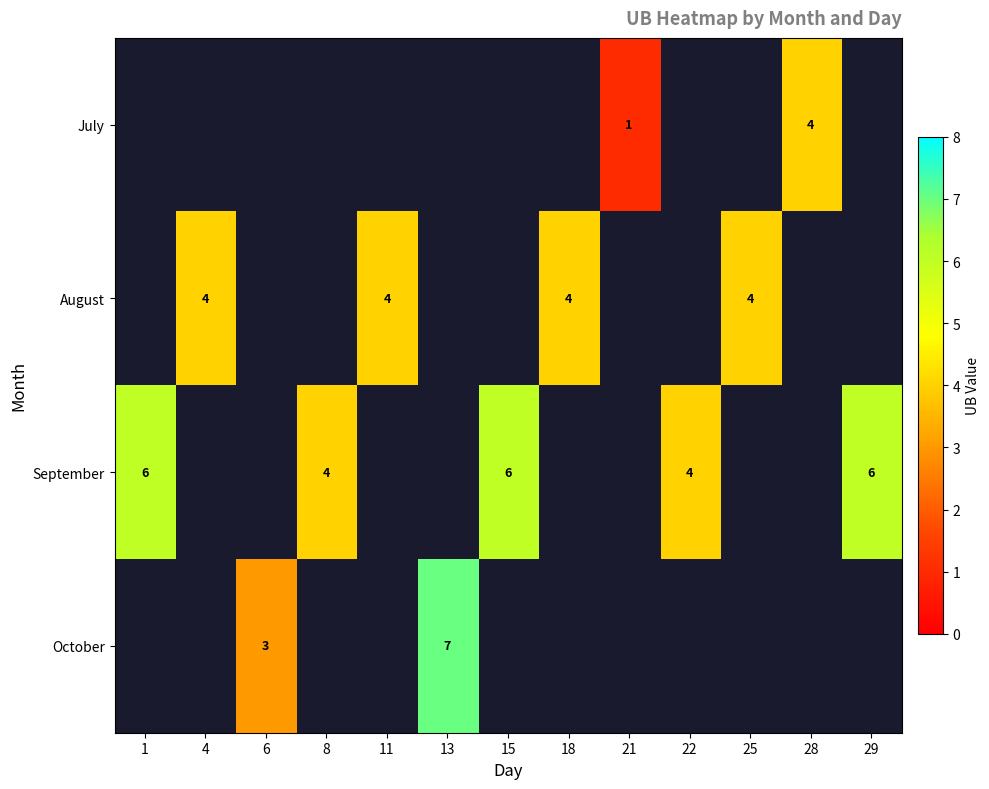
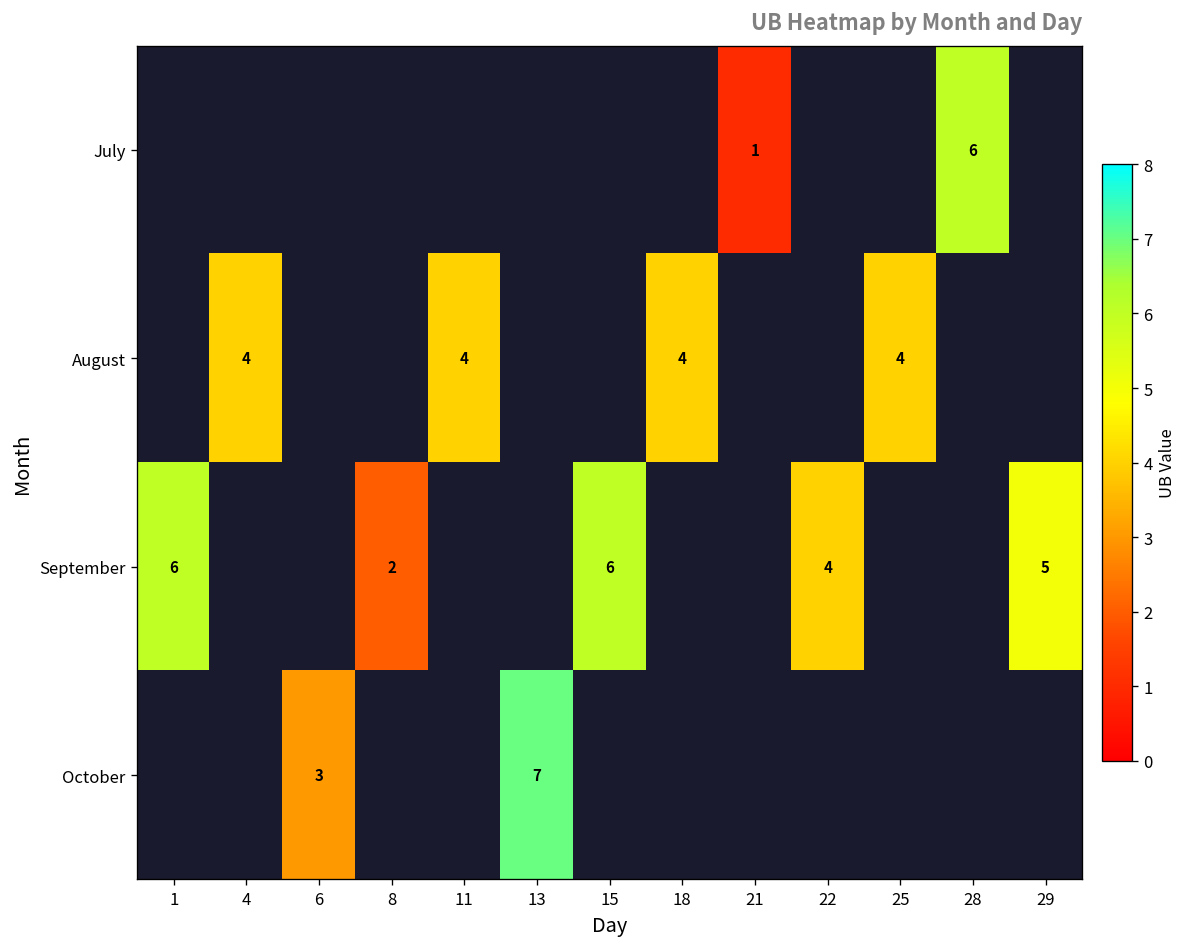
July, 28: 4 -> 6
September, 8: 4 -> 2
September, 29: 6 -> 5
